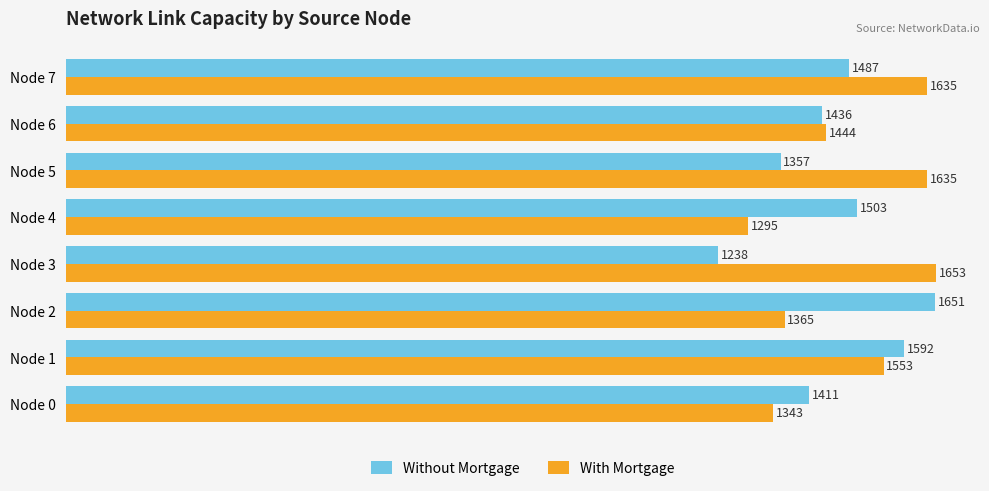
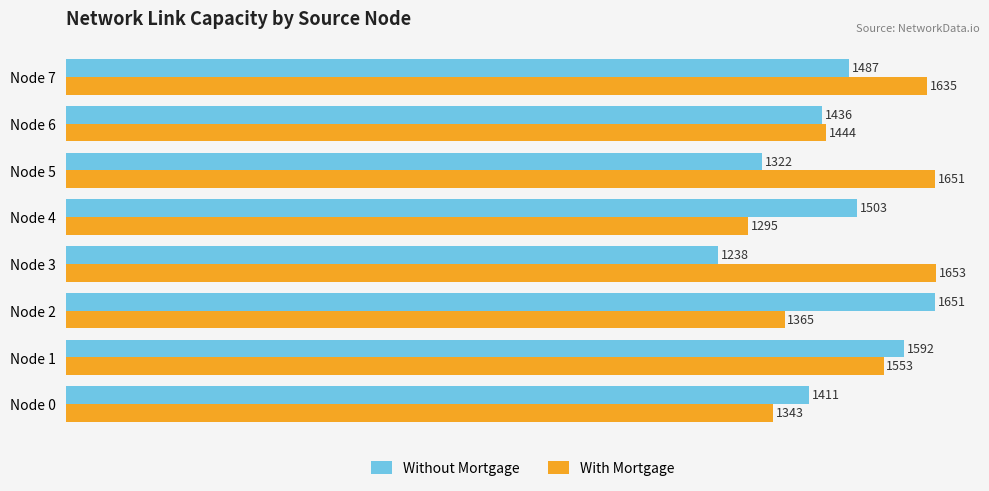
Without Mortgage, Node 5: 1357 -> 1322
With Mortgage, Node 5: 1635 -> 1651
